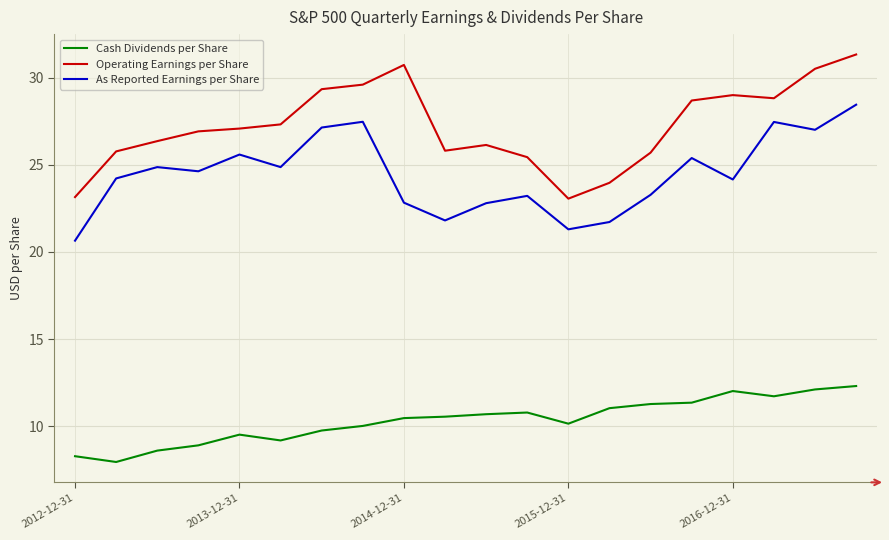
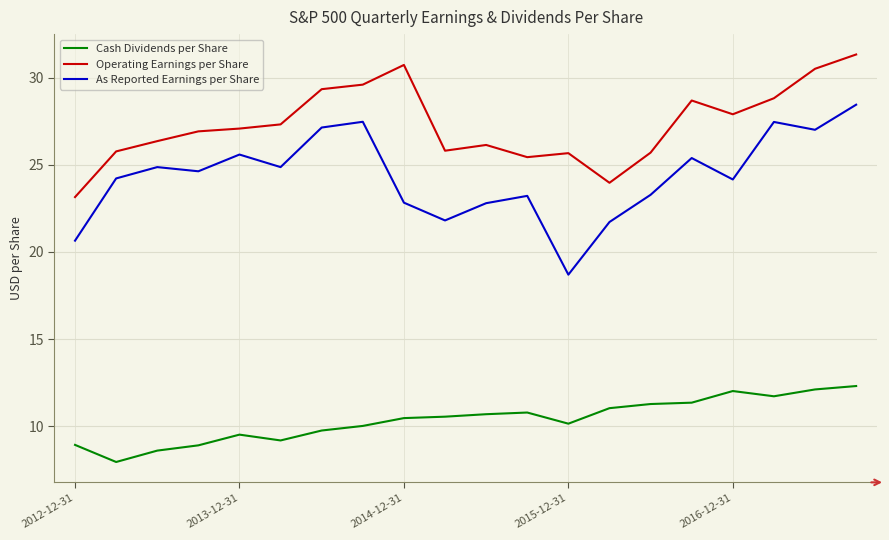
Cash Dividends per Share, 2012-12-31: 8.3 -> 8.9
Operating Earnings per Share, 2015-12-31: 23.1 -> 25.7
As Reported Earnings per Share, 2015-12-31: 21.3 -> 18.7
Operating Earnings per Share, 2016-12-31: 29.0 -> 27.9
